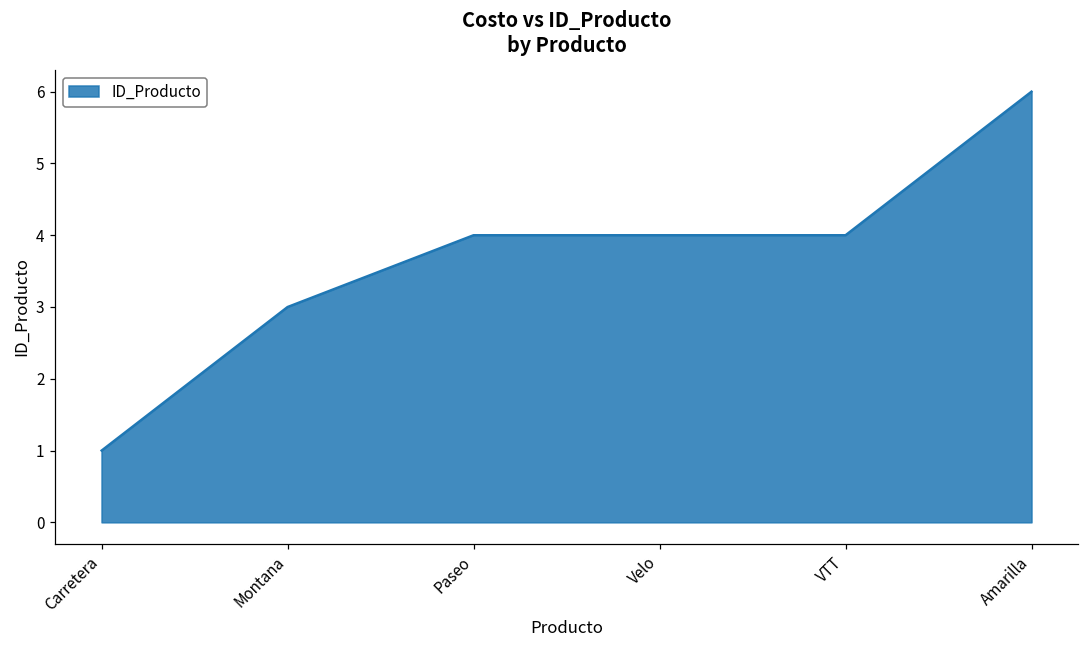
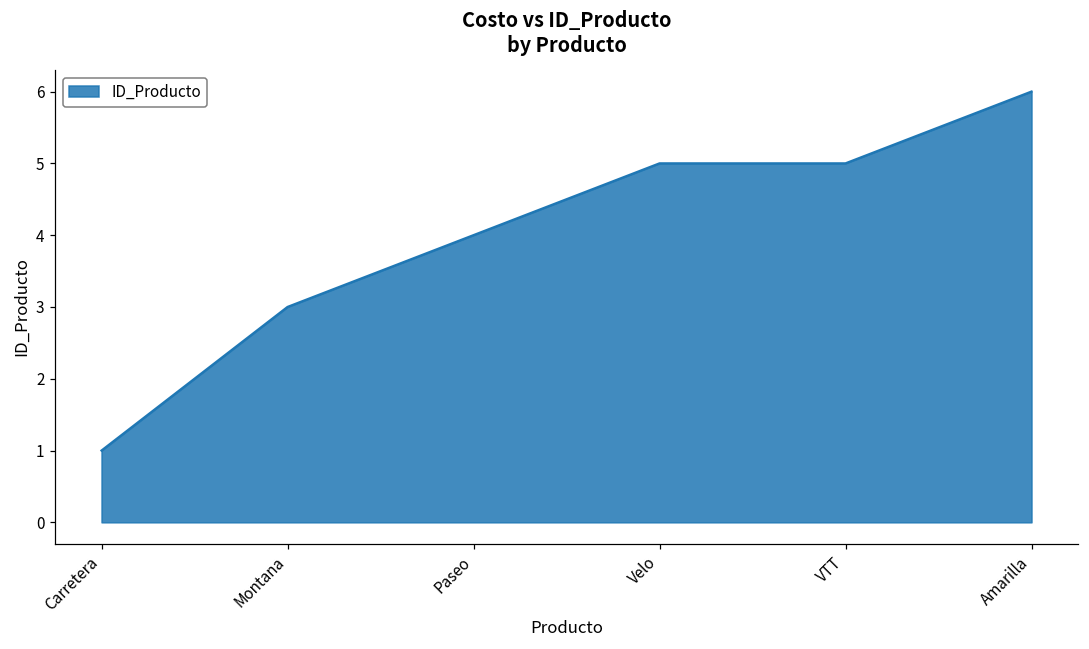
Velo: 4 -> 5
VTT: 4 -> 5
